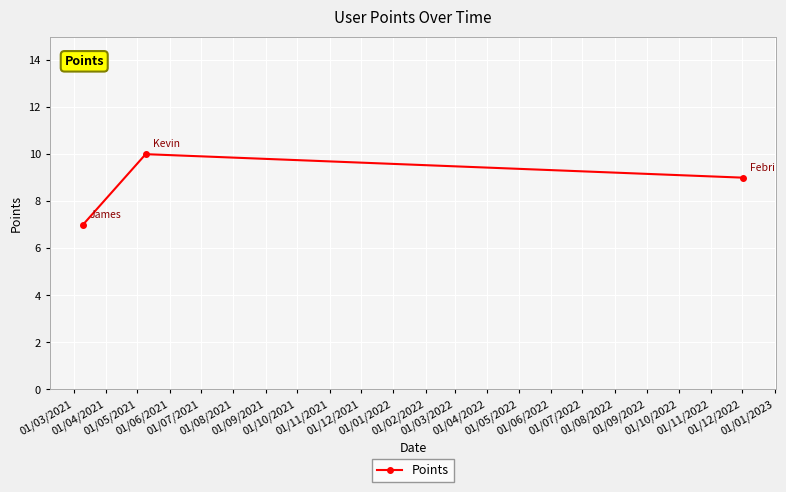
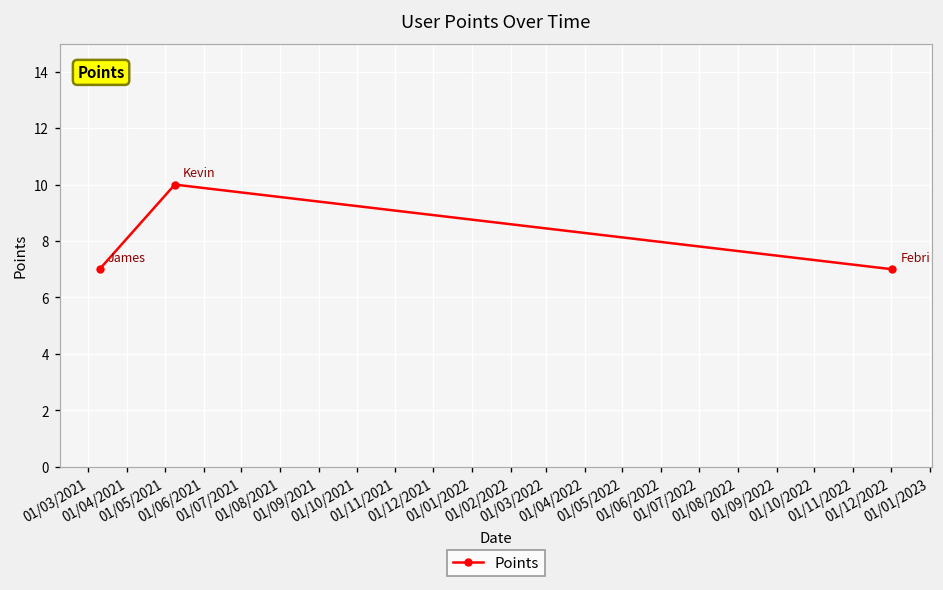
01/12/2022: 9 -> 7
